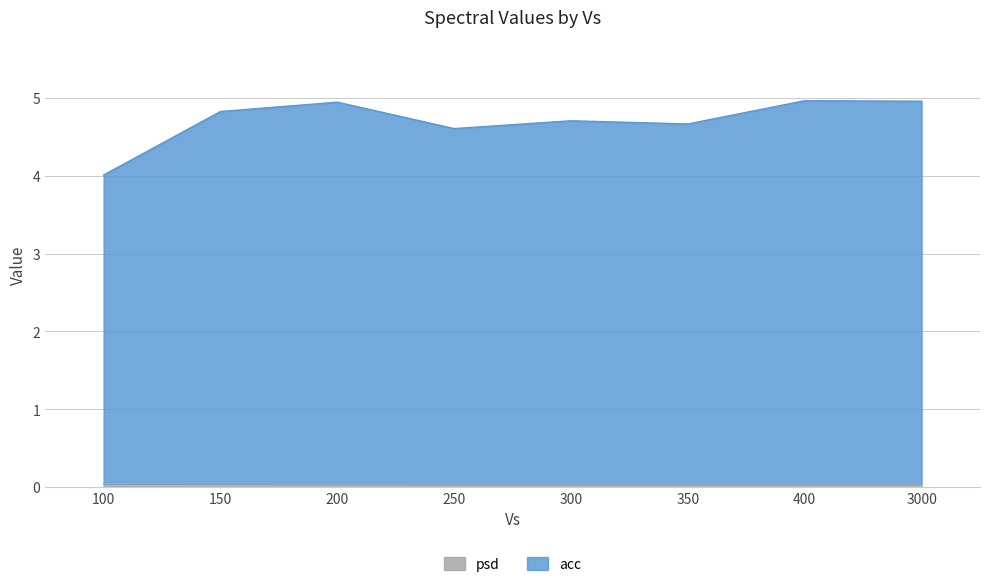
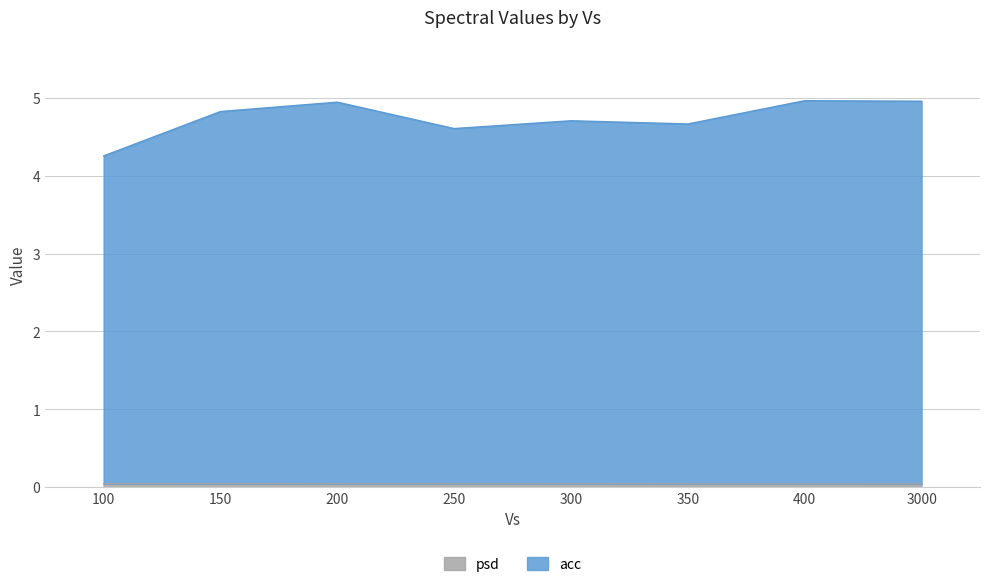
acc, 100: 4.0 -> 4.2
